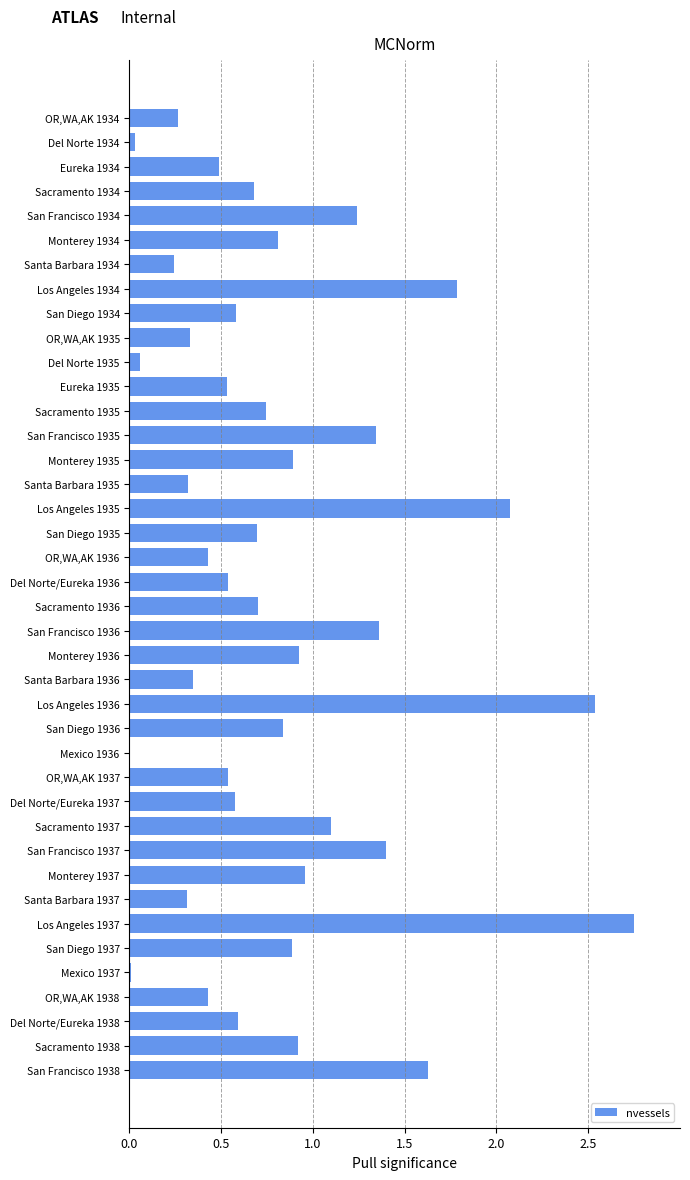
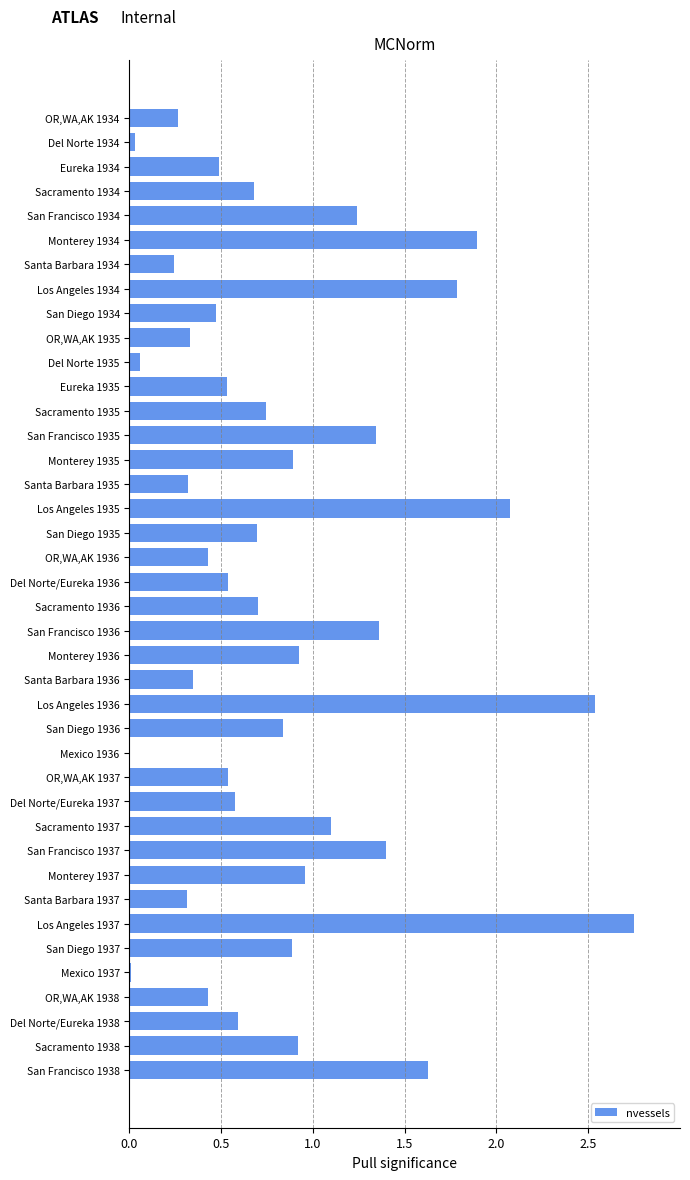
Monterey 1934: 0.81 -> 1.90
San Diego 1934: 0.58 -> 0.47
